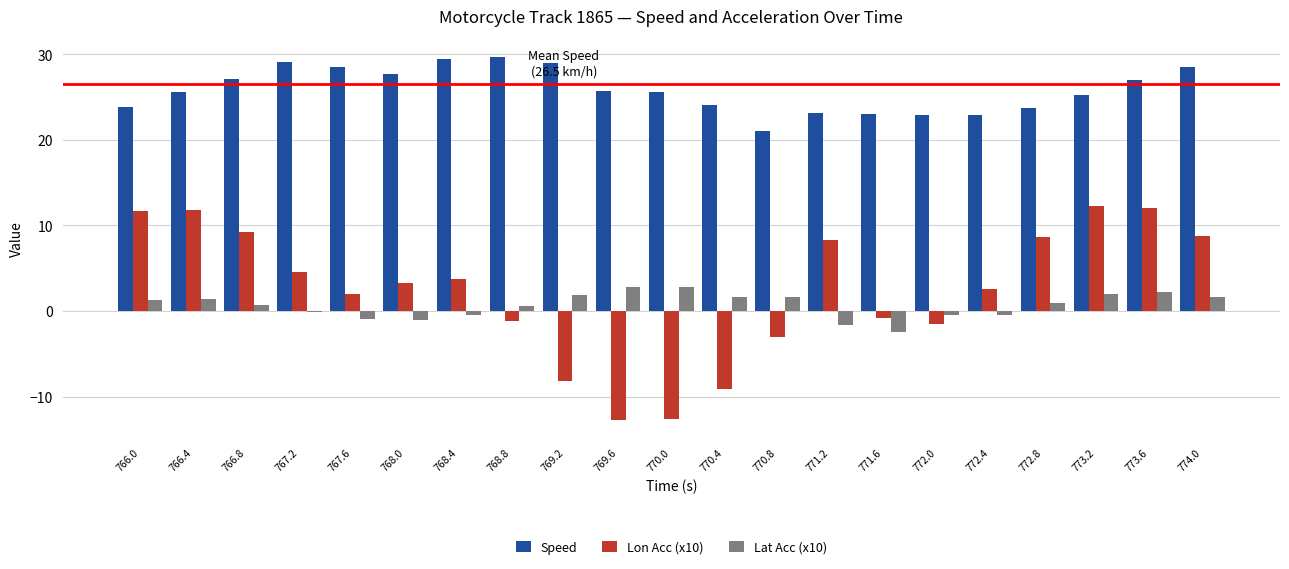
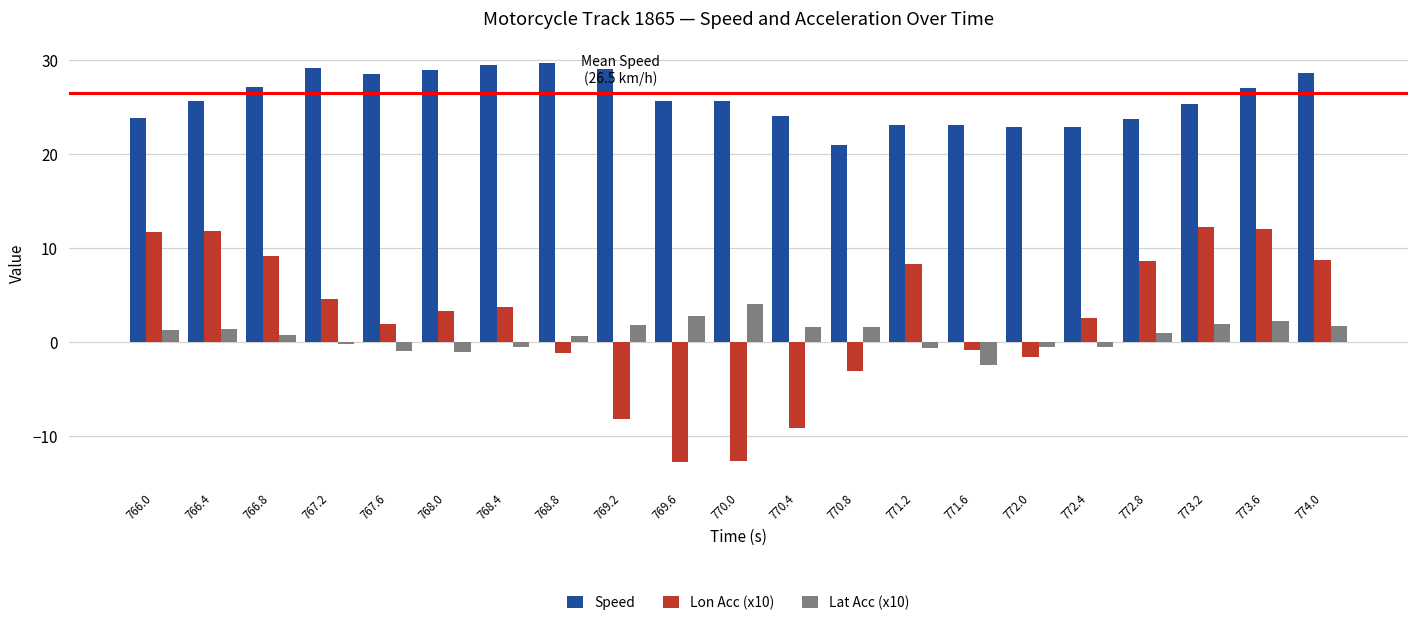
Speed, 768.0: 28 -> 29
Lat Acc (x10), 770.0: 3 -> 4
Lat Acc (x10), 771.2: -2 -> -1
